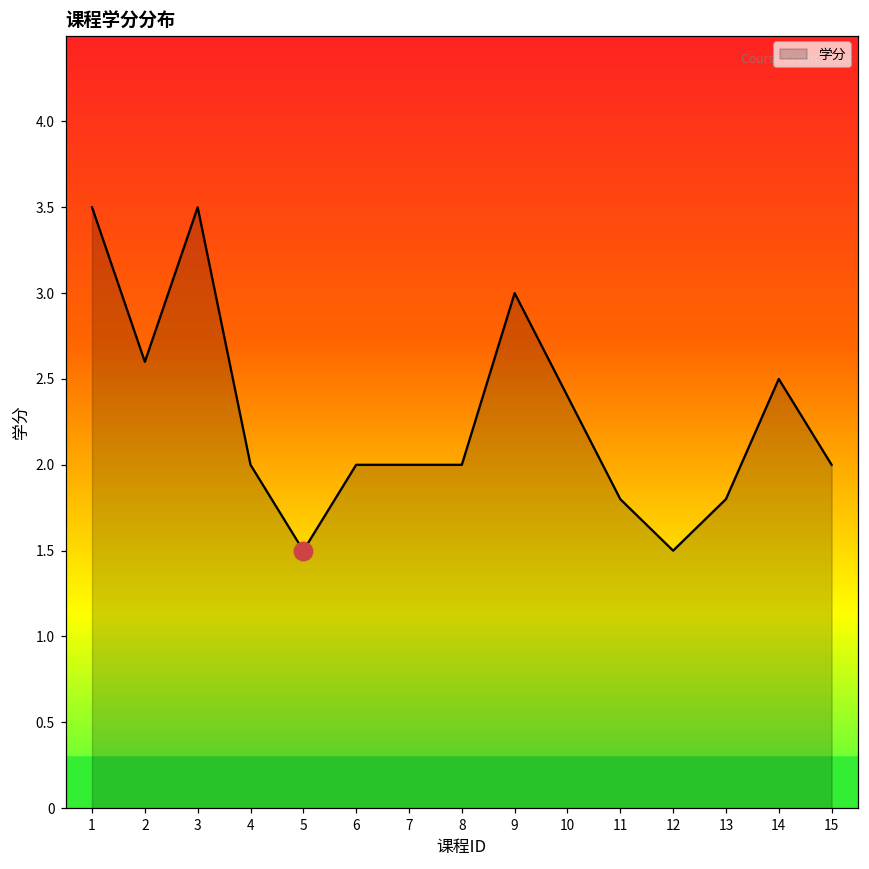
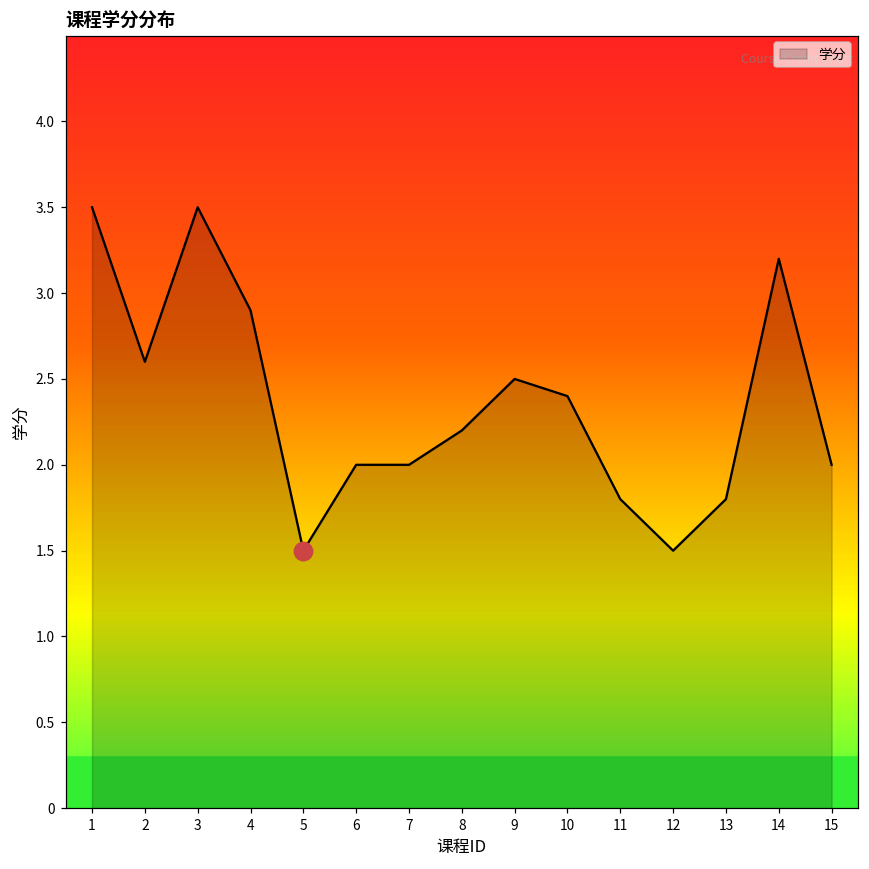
学分, 4: 2.0 -> 2.9
学分, 8: 2.0 -> 2.2
学分, 9: 3.0 -> 2.5
学分, 14: 2.5 -> 3.2
